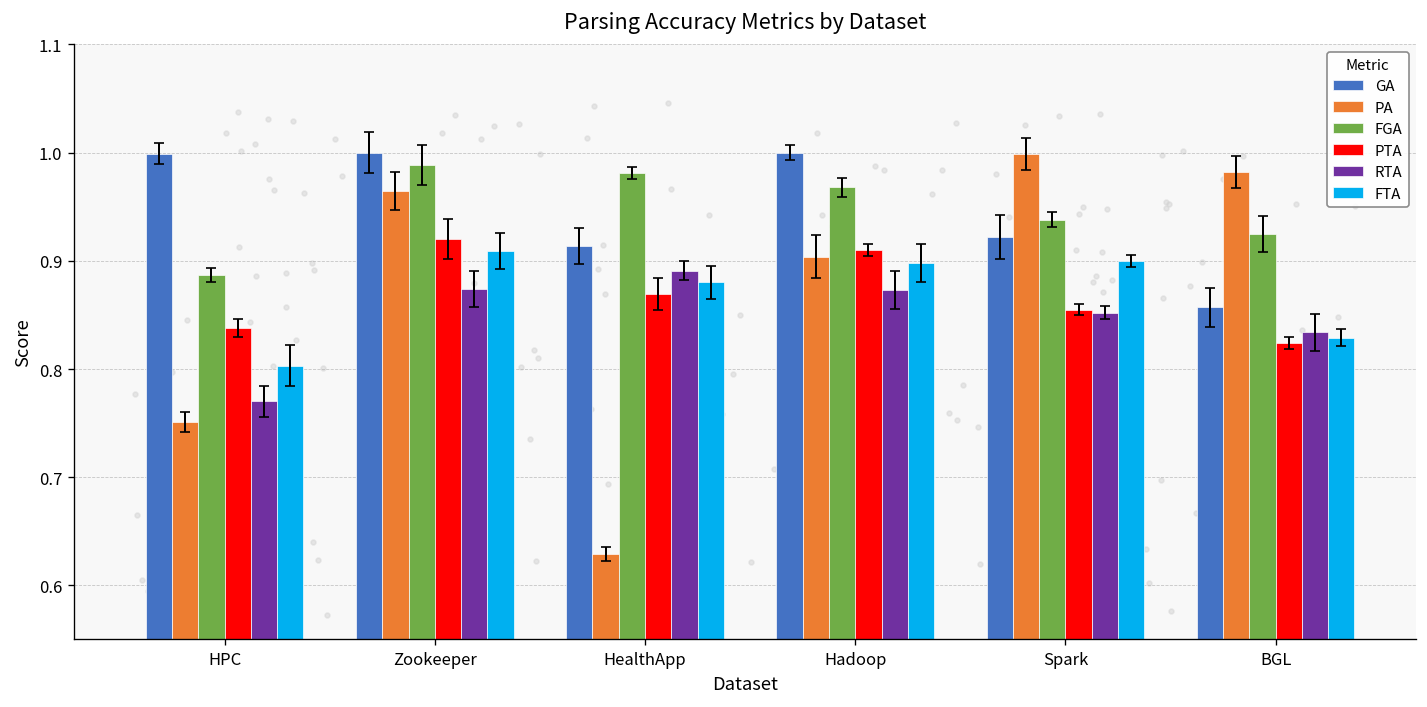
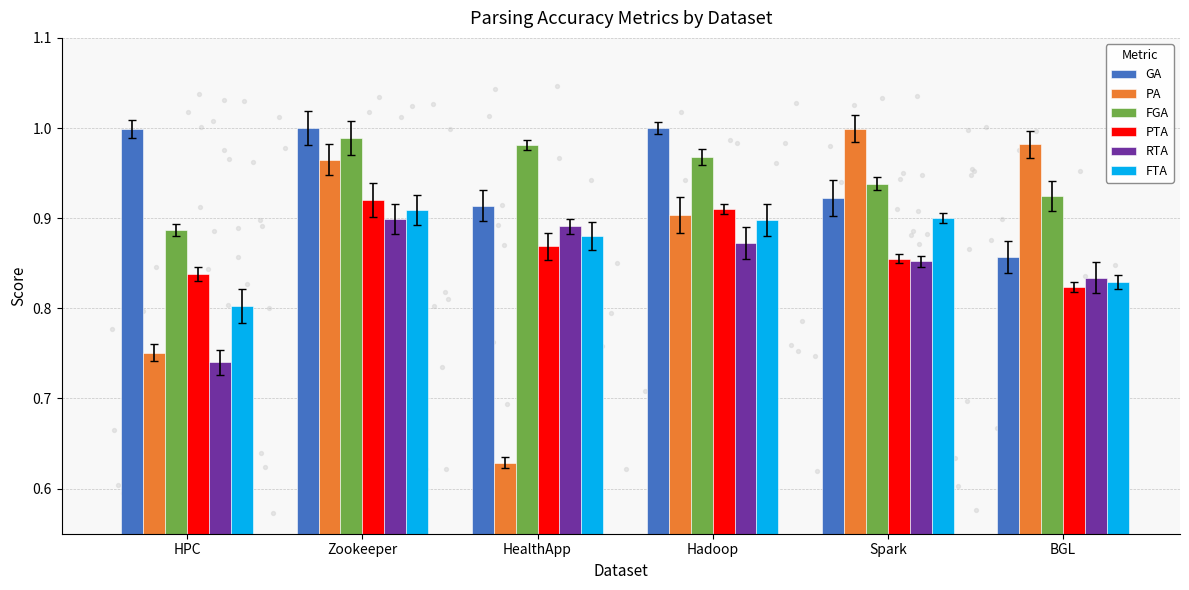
RTA, HPC: 0.77 -> 0.74
RTA, Zookeeper: 0.87 -> 0.90
